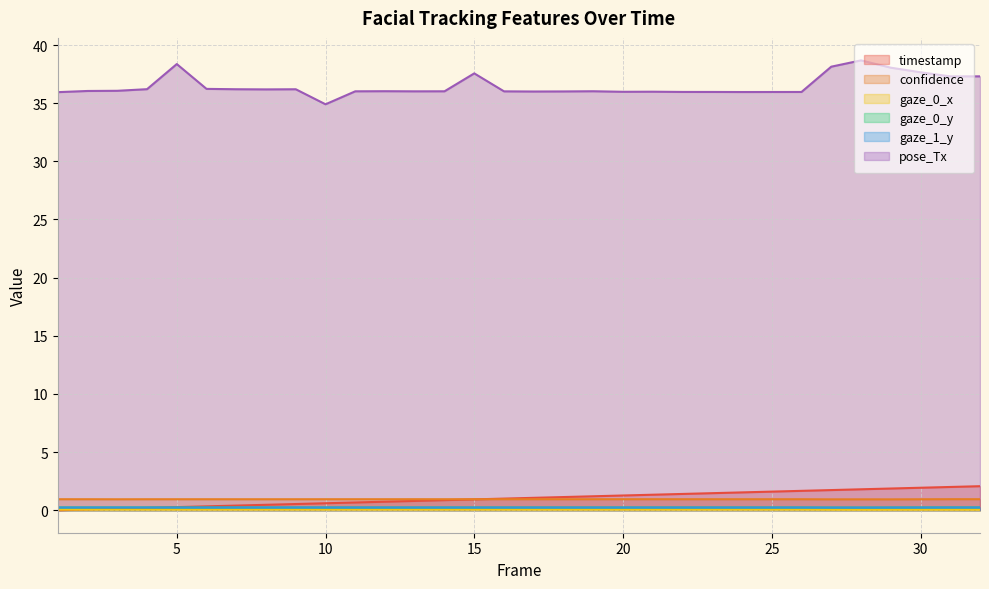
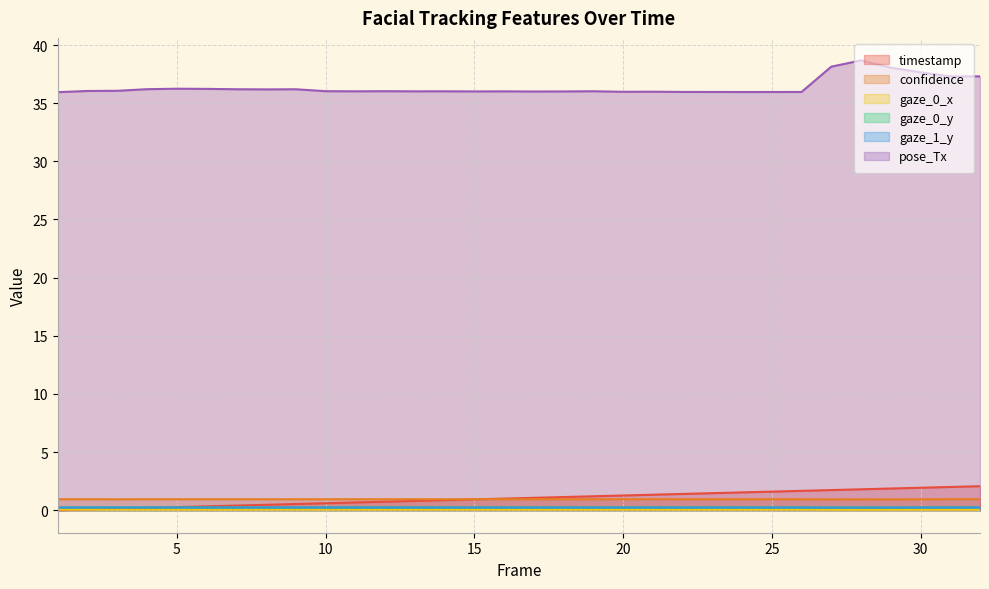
pose_Tx, 5: 38.4 -> 36.2
pose_Tx, 10: 34.9 -> 36.0
pose_Tx, 15: 37.6 -> 36.0
